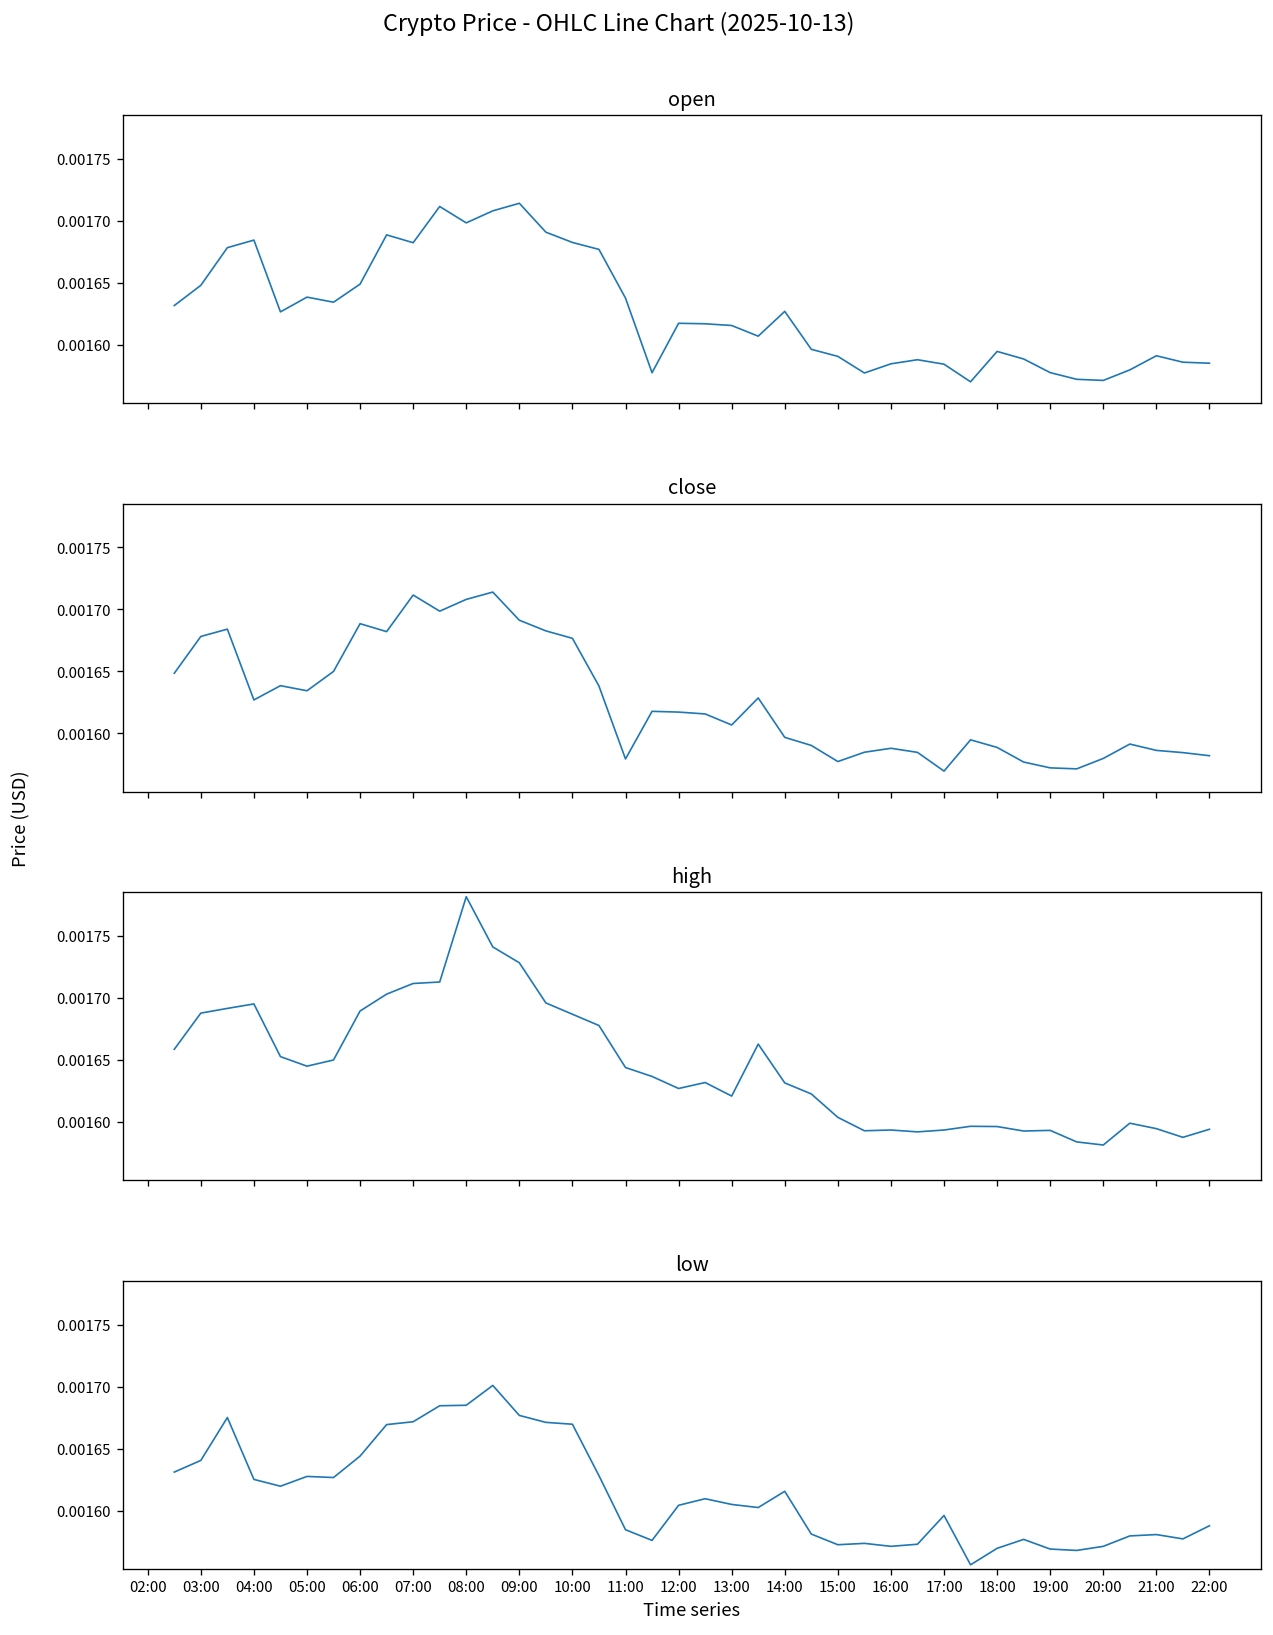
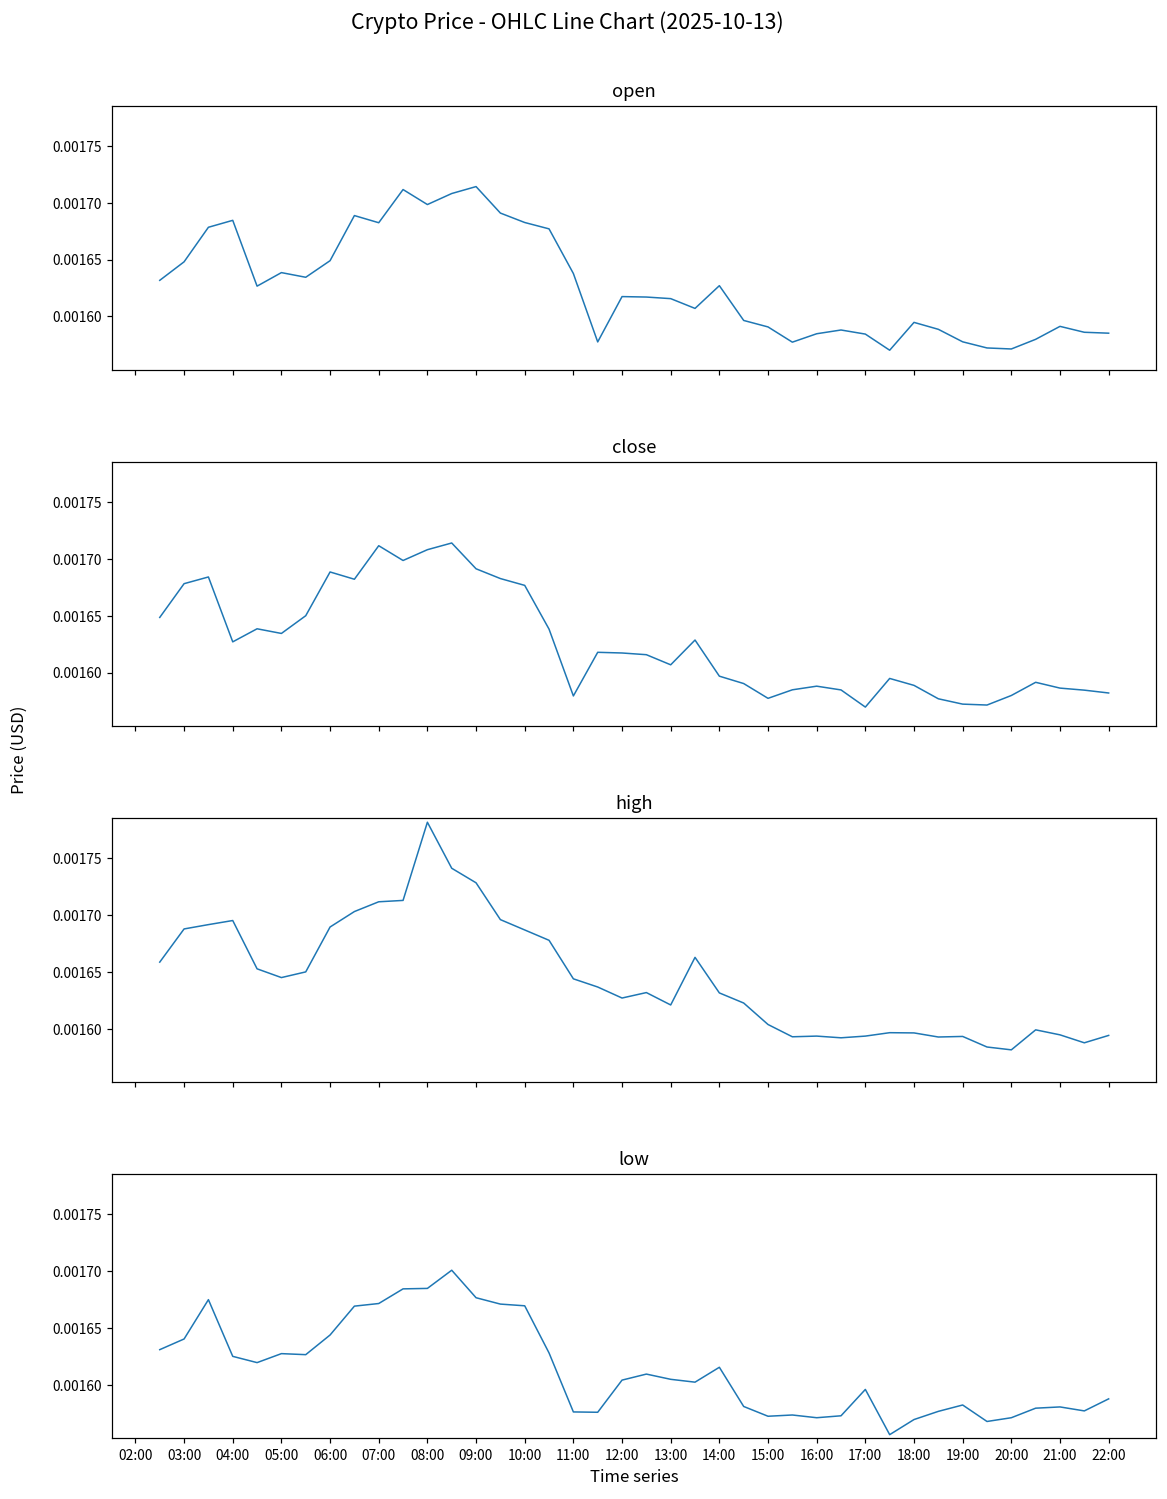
low, 11:00: 0.001585 -> 0.001576
low, 19:00: 0.001569 -> 0.001582
